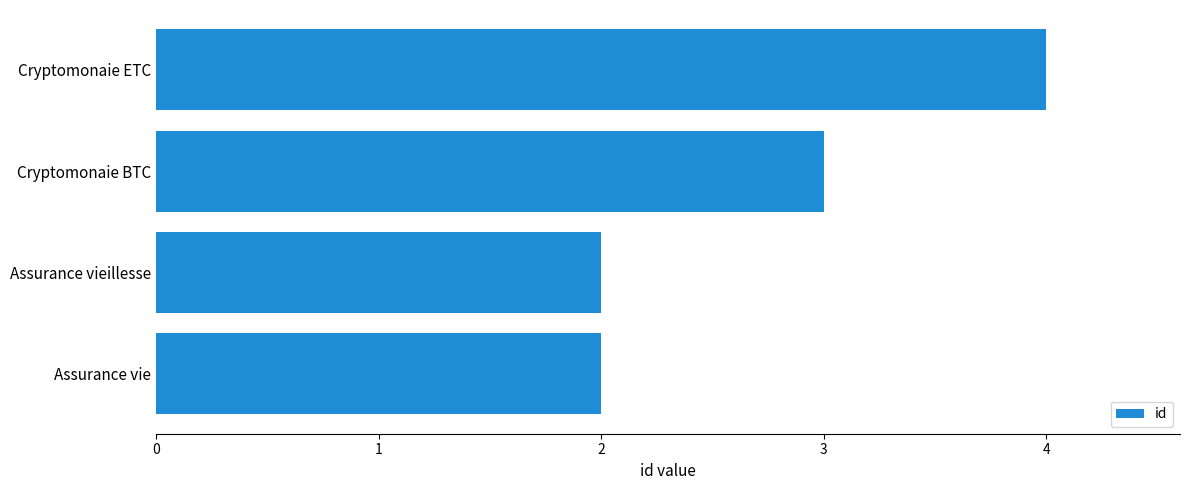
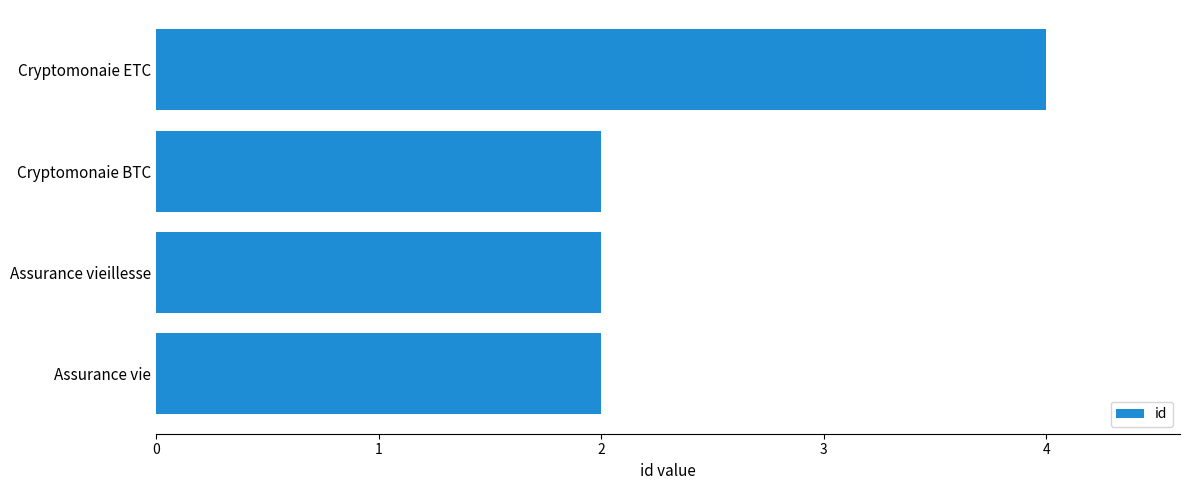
Cryptomonaie BTC: 3 -> 2
